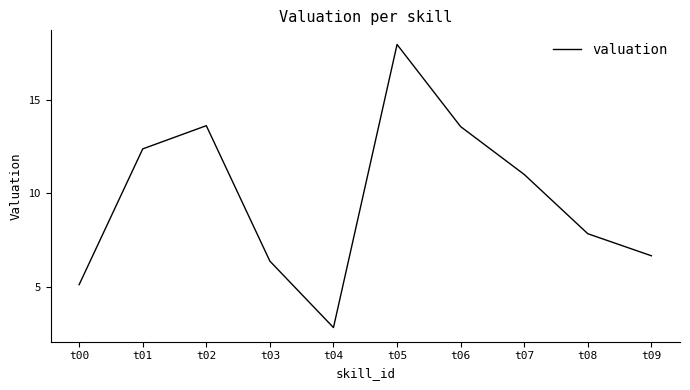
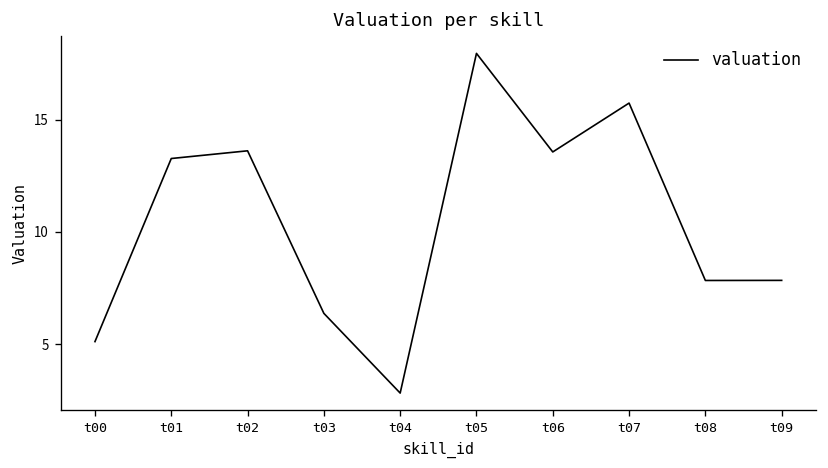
t01: 12.4 -> 13.3
t07: 11.0 -> 15.7
t09: 6.7 -> 7.8
